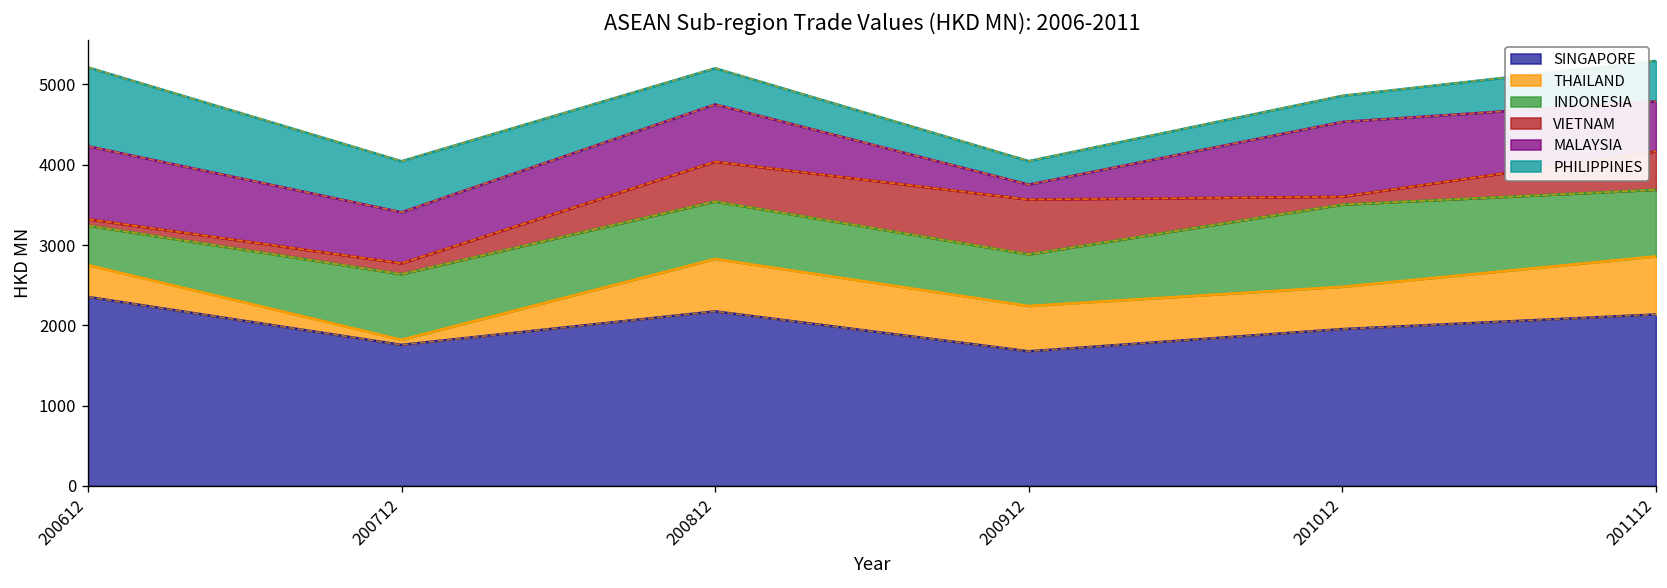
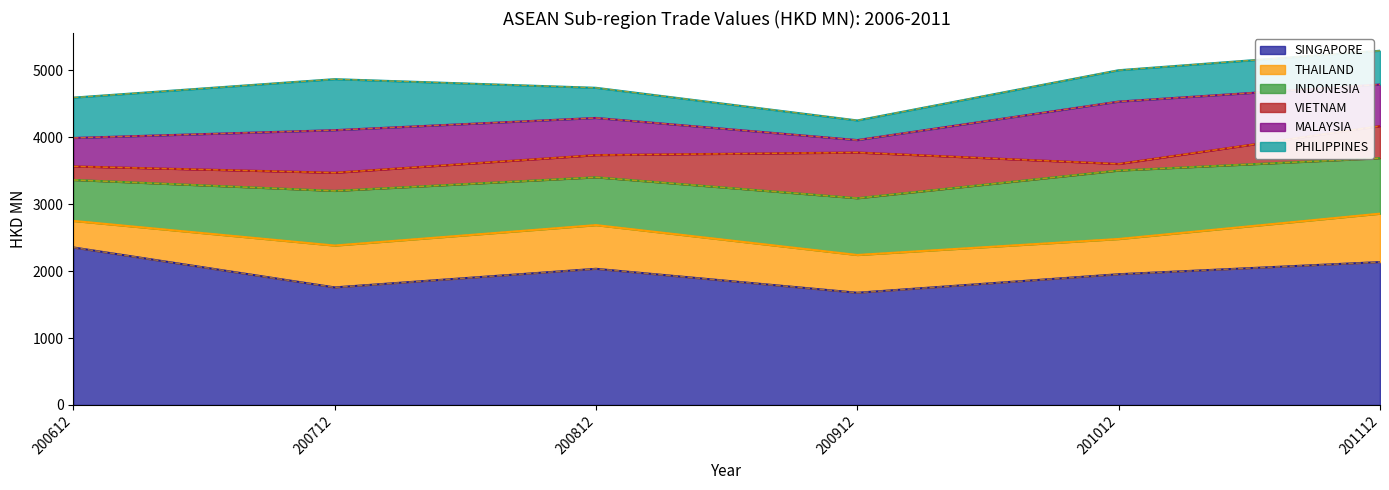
INDONESIA, 200612: 500 -> 600
VIETNAM, 200612: 100 -> 200
MALAYSIA, 200612: 900 -> 400
PHILIPPINES, 200612: 1000 -> 600
THAILAND, 200712: 100 -> 600
VIETNAM, 200712: 100 -> 300
PHILIPPINES, 200712: 600 -> 800
SINGAPORE, 200812: 2200 -> 2000
VIETNAM, 200812: 500 -> 300
MALAYSIA, 200812: 700 -> 600
INDONESIA, 200912: 600 -> 800
PHILIPPINES, 201012: 300 -> 500
